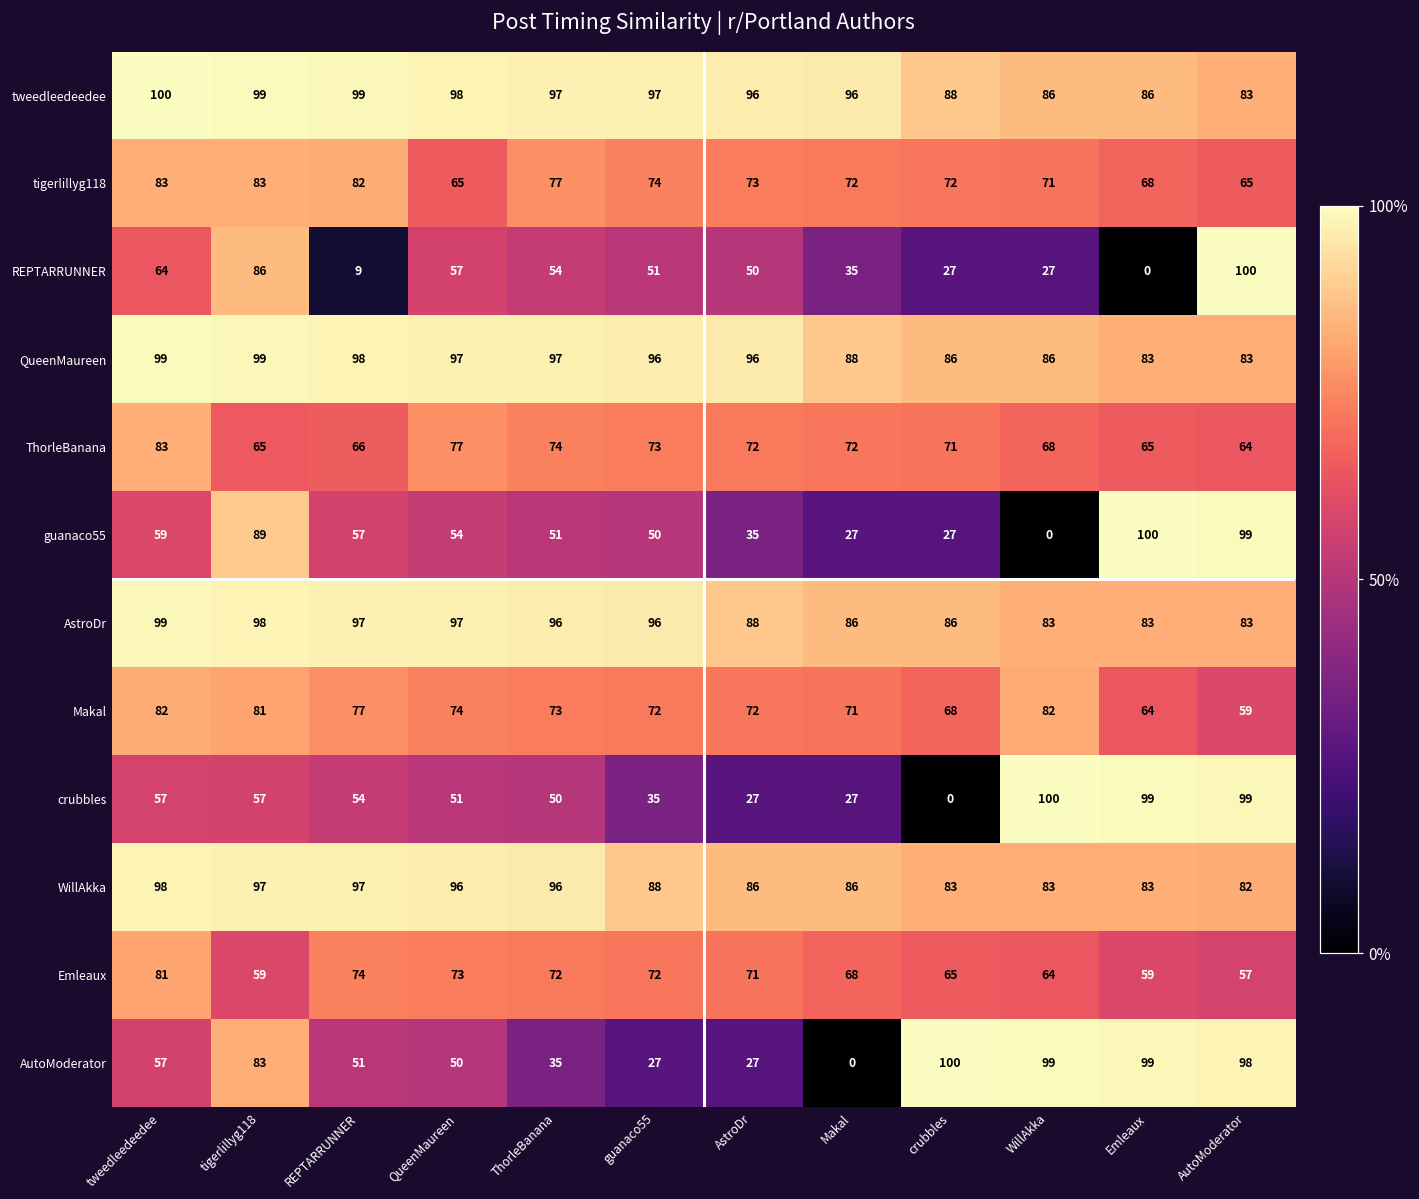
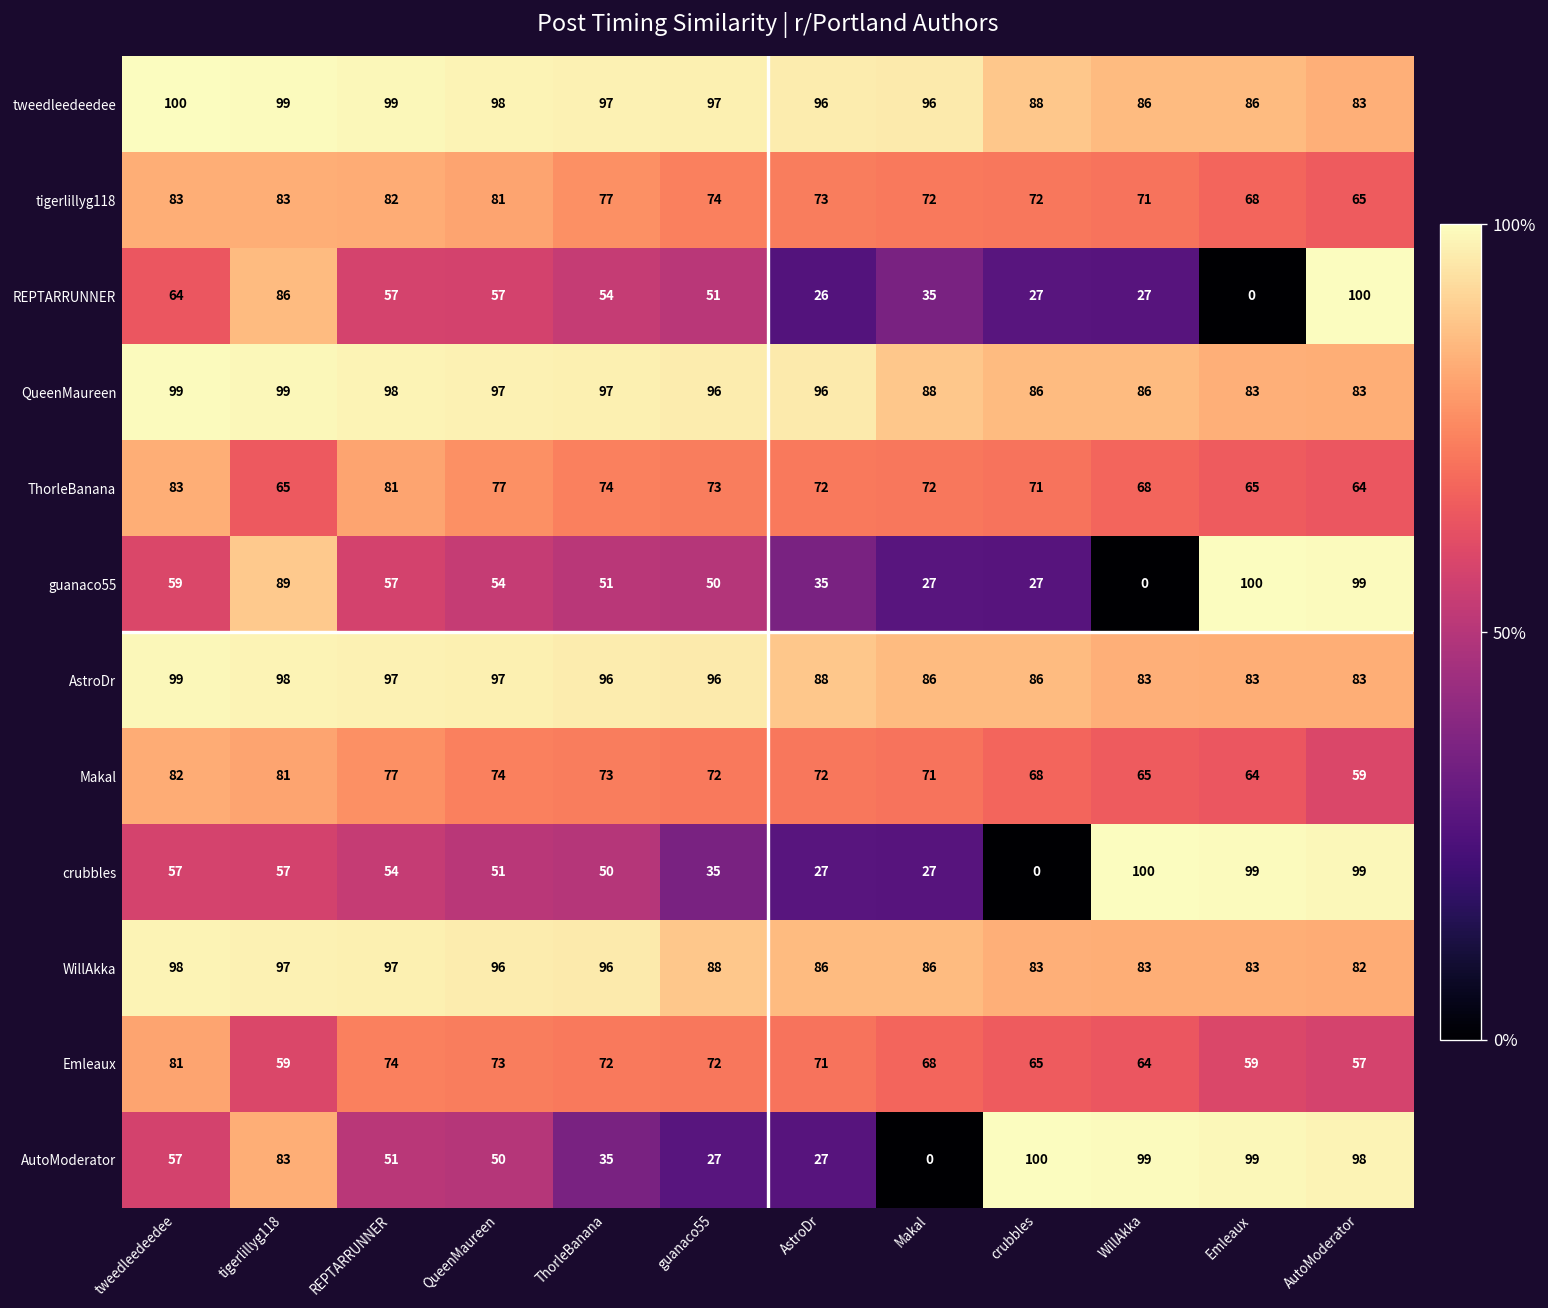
tigerlillyg118, QueenMaureen: 65 -> 81
REPTARRUNNER, REPTARRUNNER: 9 -> 57
REPTARRUNNER, AstroDr: 50 -> 26
ThorleBanana, REPTARRUNNER: 66 -> 81
Makal, WillAkka: 82 -> 65
